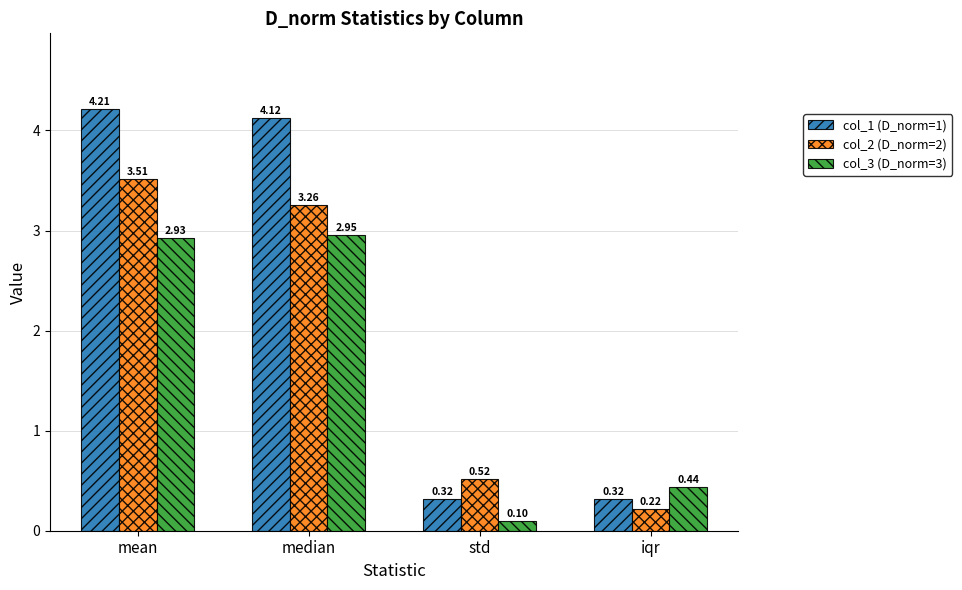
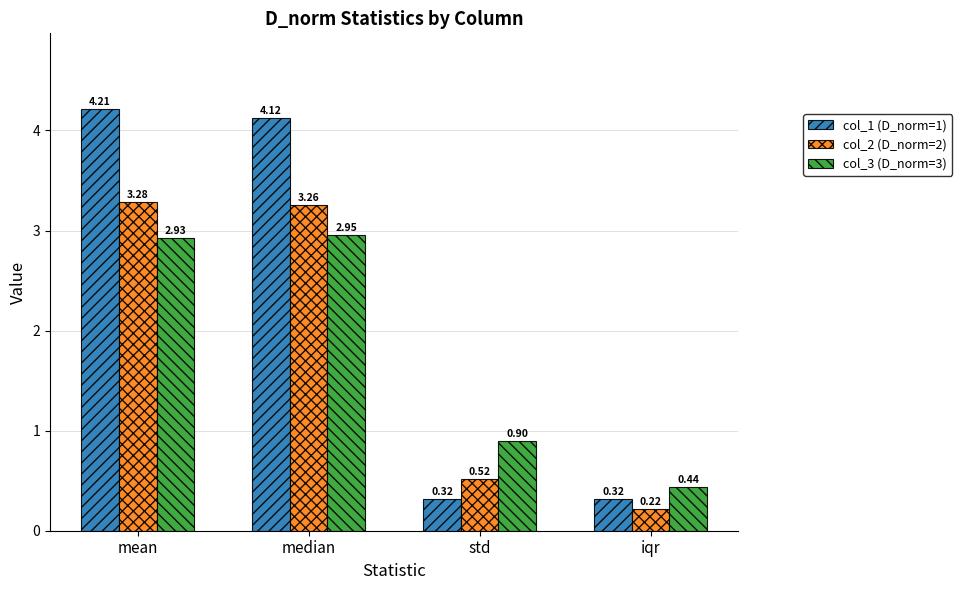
col_2 (D_norm=2), mean: 3.51 -> 3.28
col_3 (D_norm=3), std: 0.10 -> 0.90
